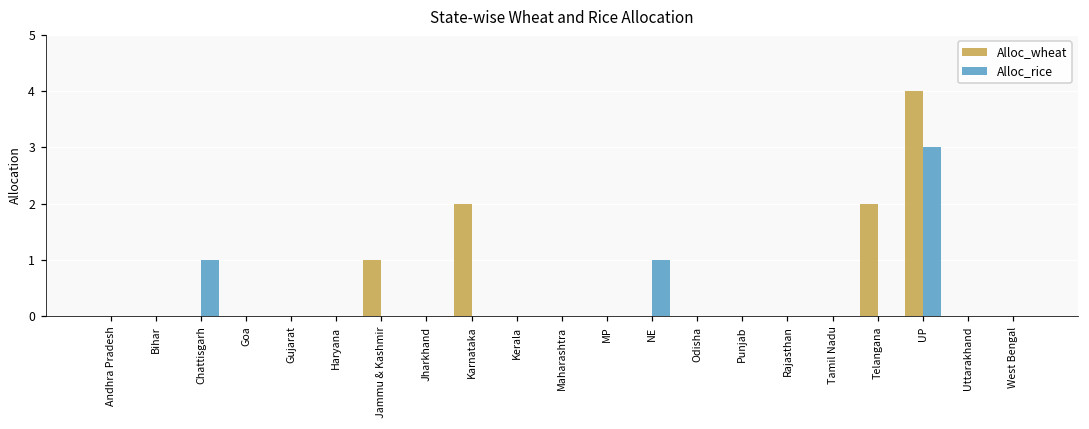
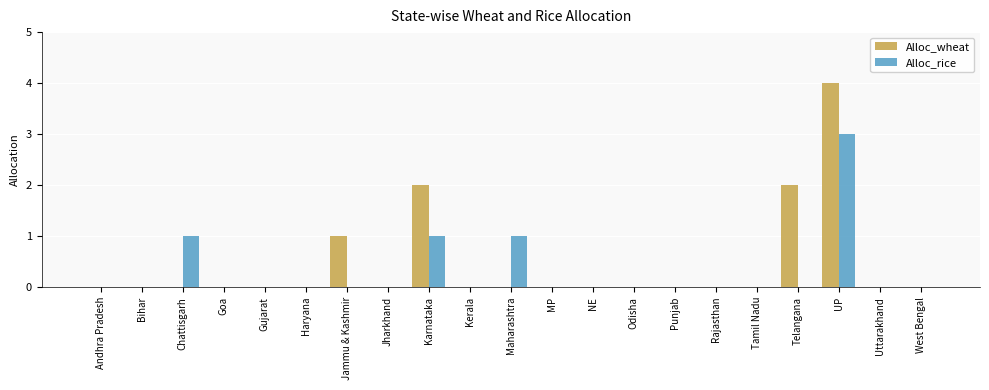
Alloc_rice, Karnataka: 0 -> 1
Alloc_rice, Maharashtra: 0 -> 1
Alloc_rice, NE: 1 -> 0
